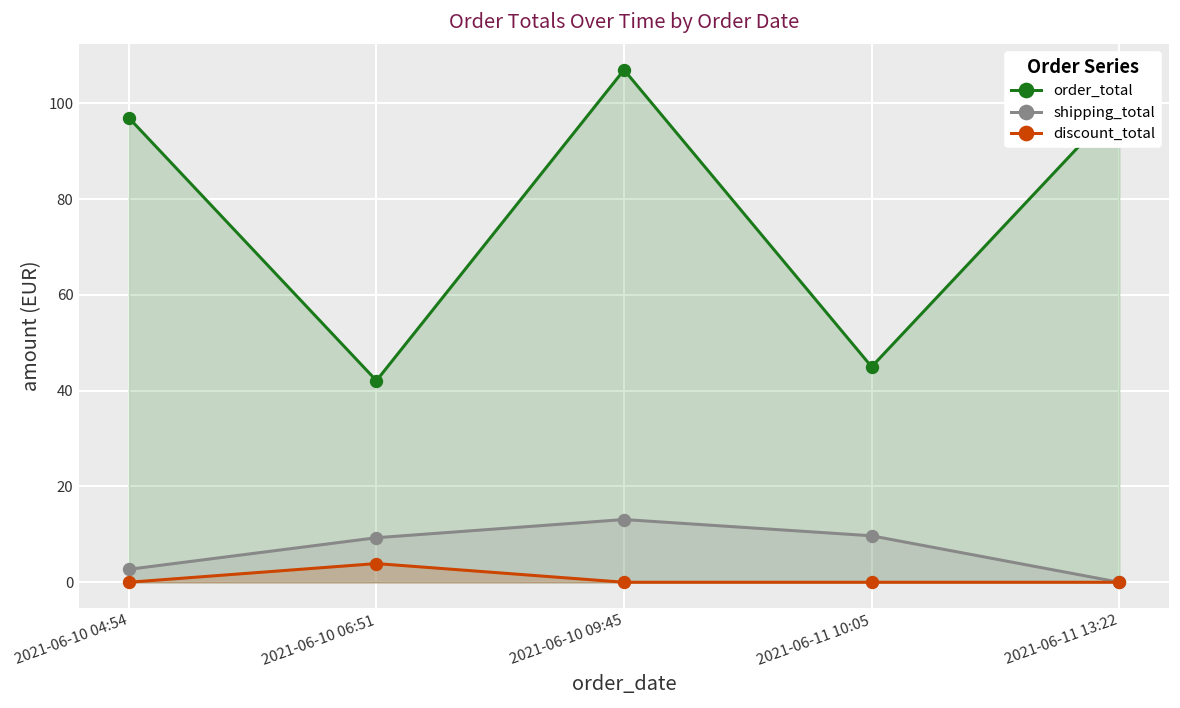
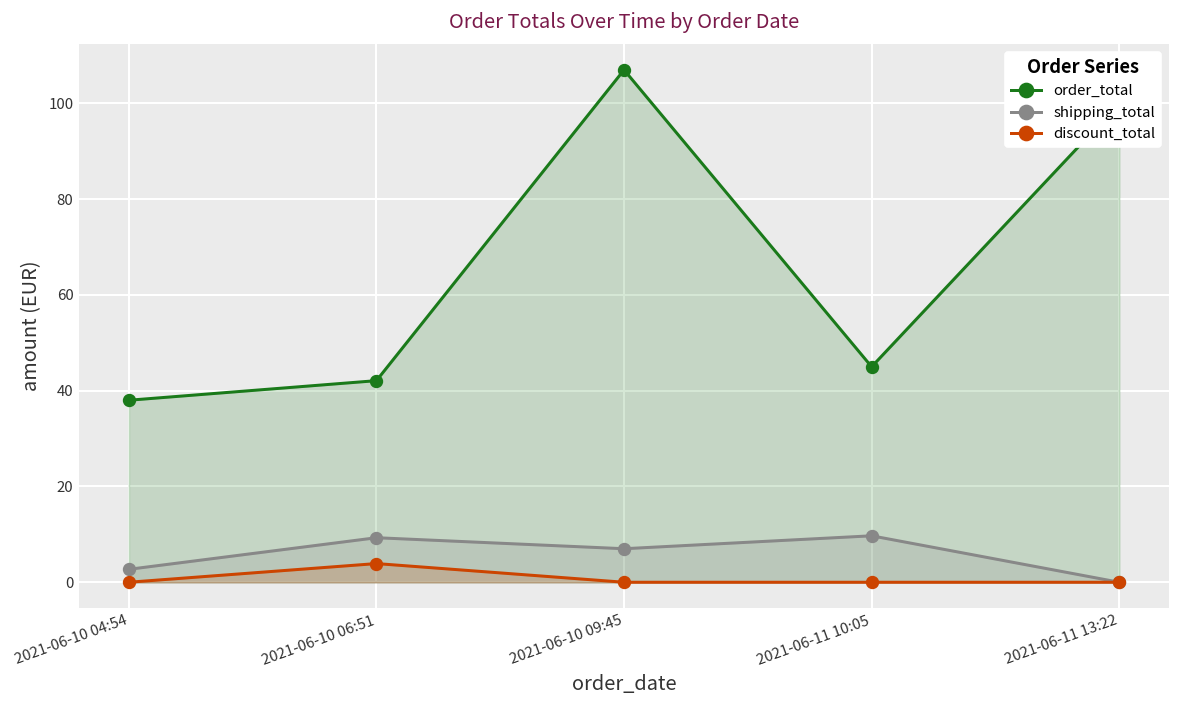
order_total, 2021-06-10 04:54: 97 -> 38
shipping_total, 2021-06-10 09:45: 13 -> 7
